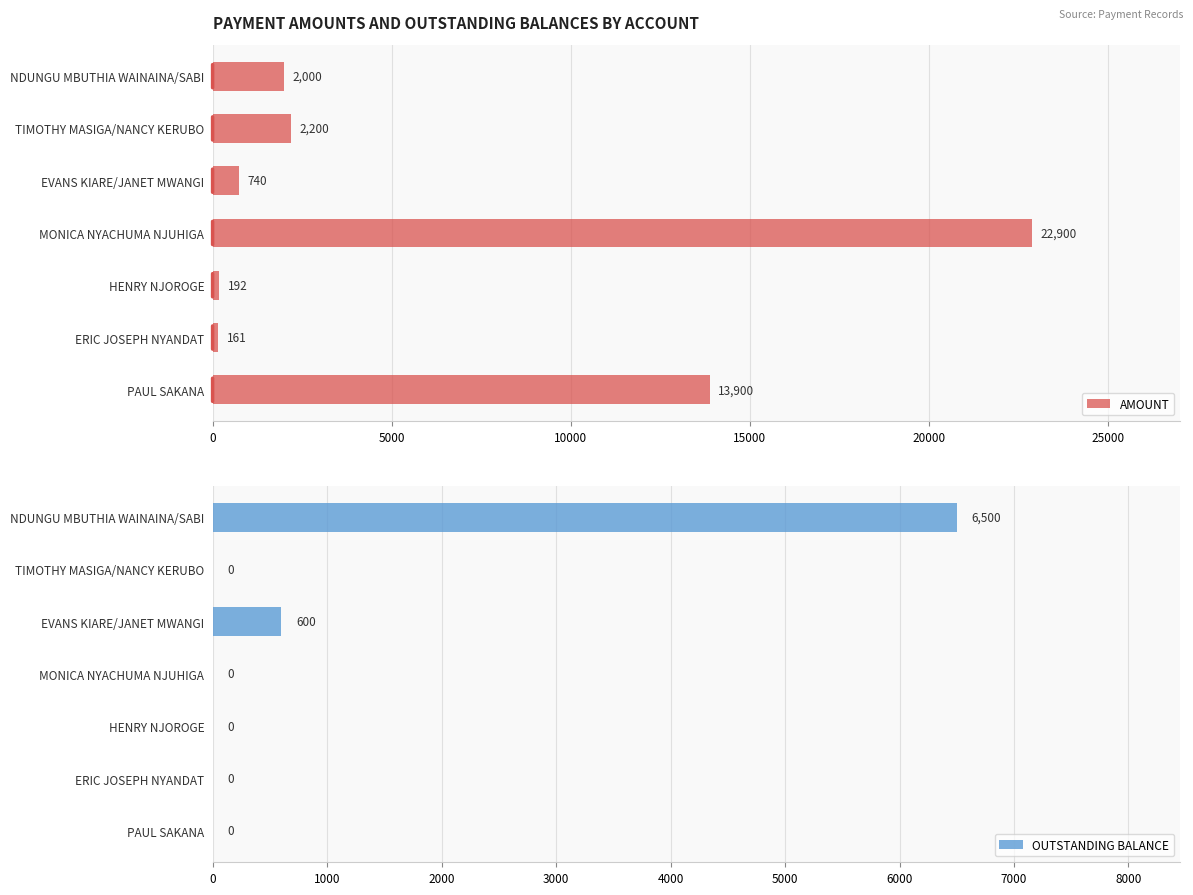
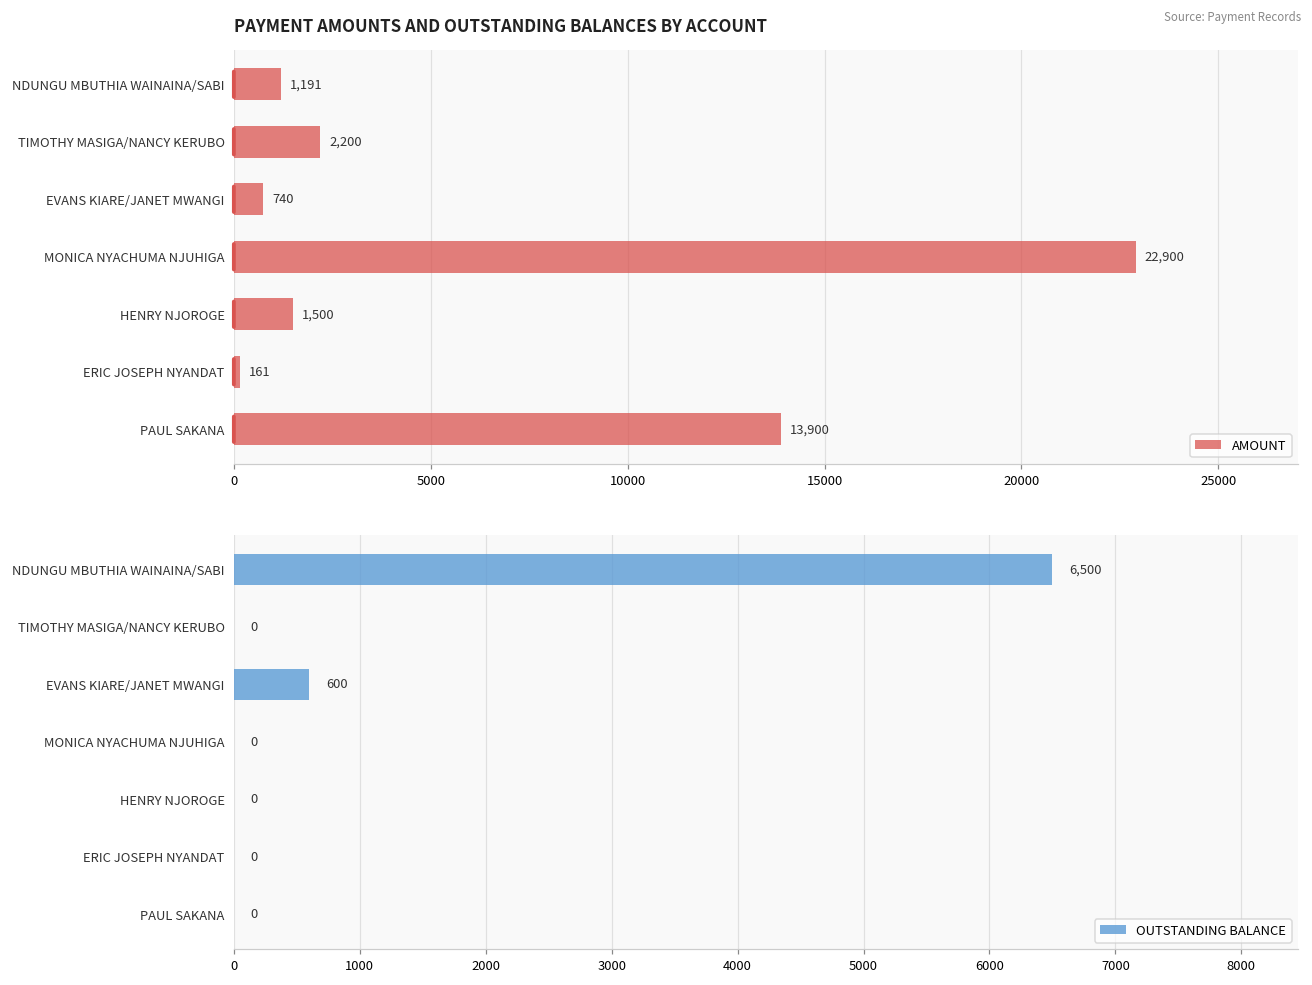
PAYMENT AMOUNTS AND OUTSTANDING BALANCES BY ACCOUNT, NDUNGU MBUTHIA WAINAINA/SABI: 2,000 -> 1,191
PAYMENT AMOUNTS AND OUTSTANDING BALANCES BY ACCOUNT, HENRY NJOROGE: 192 -> 1,500
